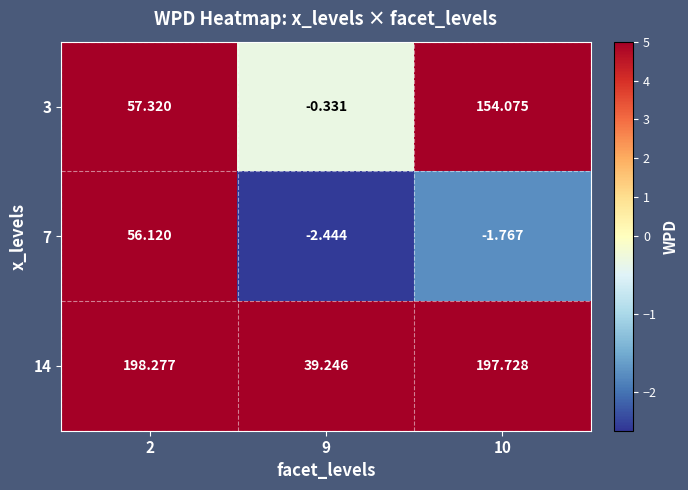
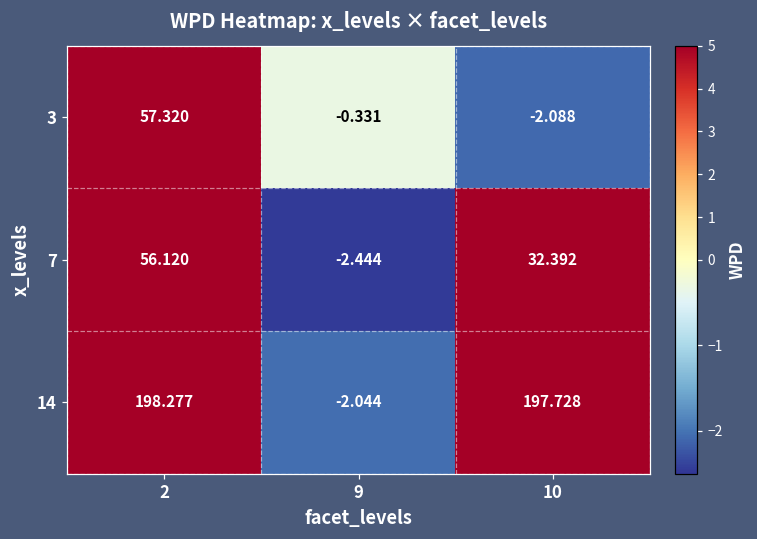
3, 10: 154.075 -> -2.088
7, 10: -1.767 -> 32.392
14, 9: 39.246 -> -2.044
